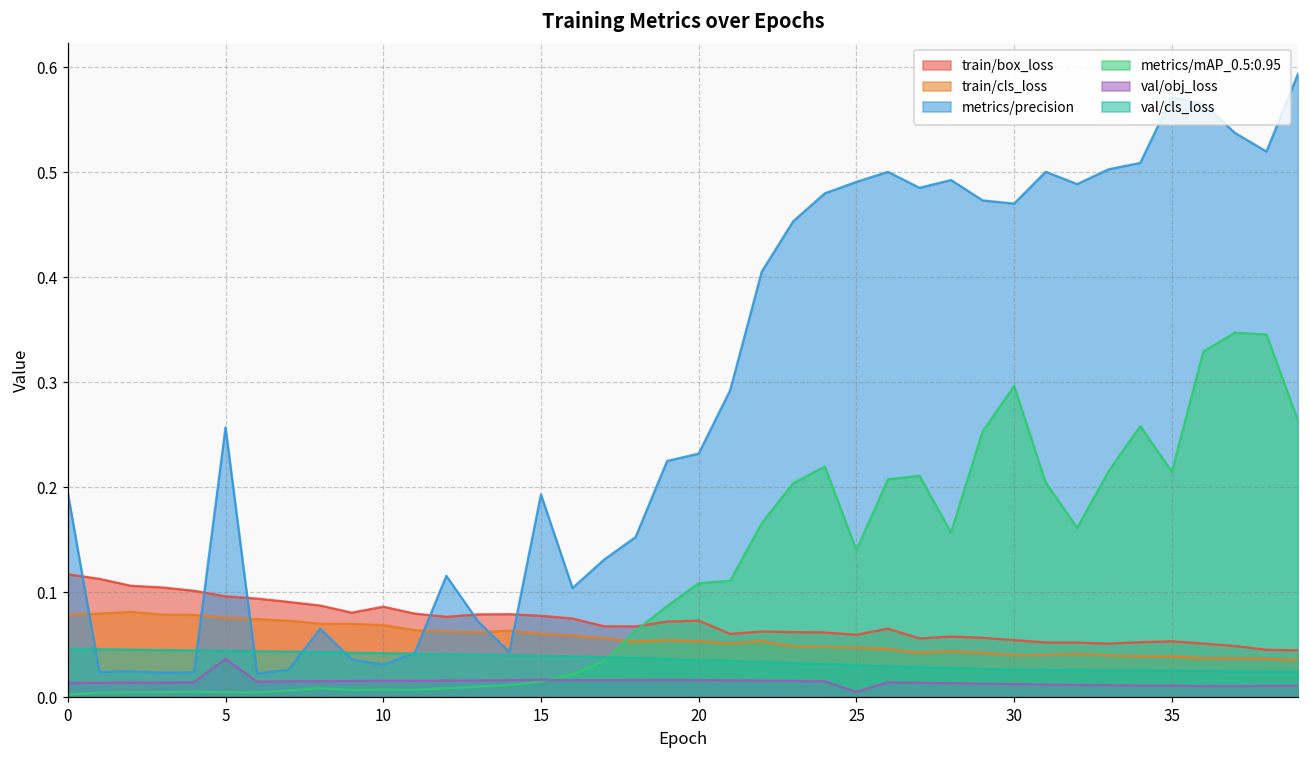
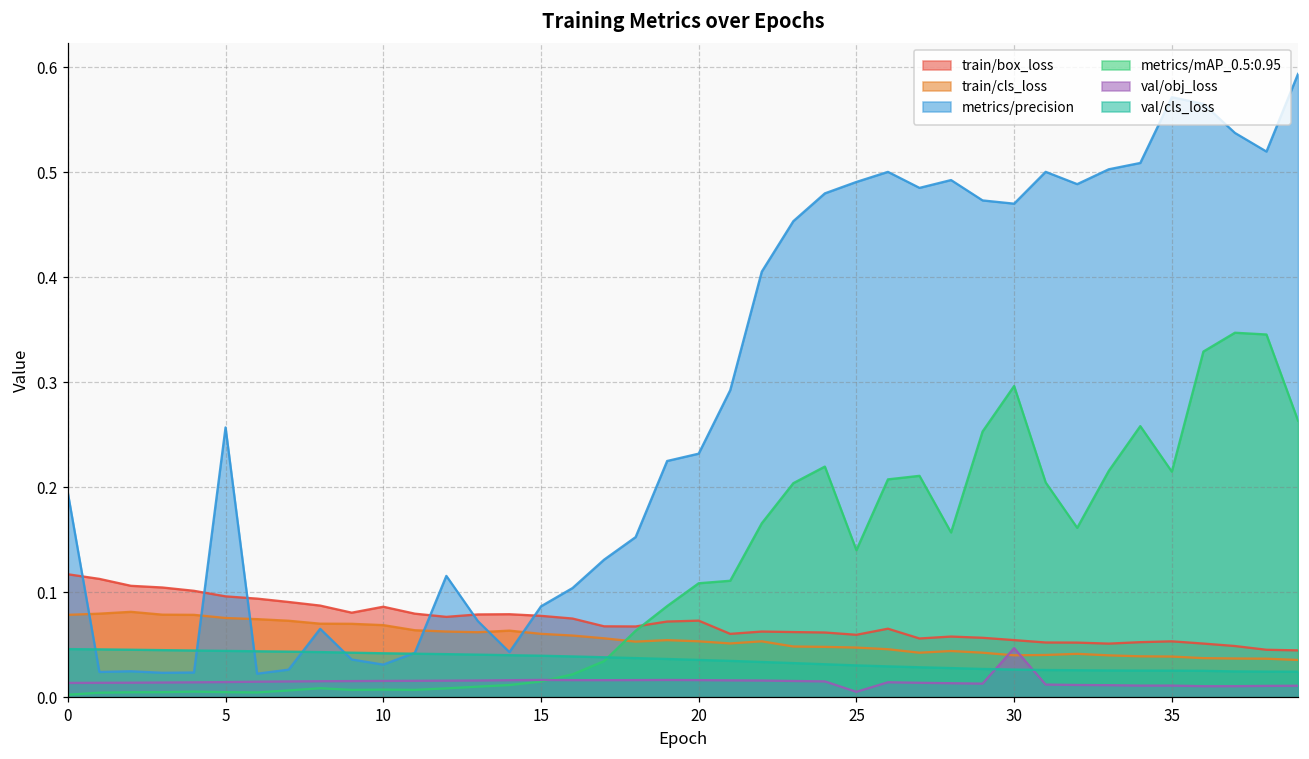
val/obj_loss, 5: 0.04 -> 0.01
metrics/precision, 15: 0.19 -> 0.09
val/obj_loss, 30: 0.01 -> 0.05
